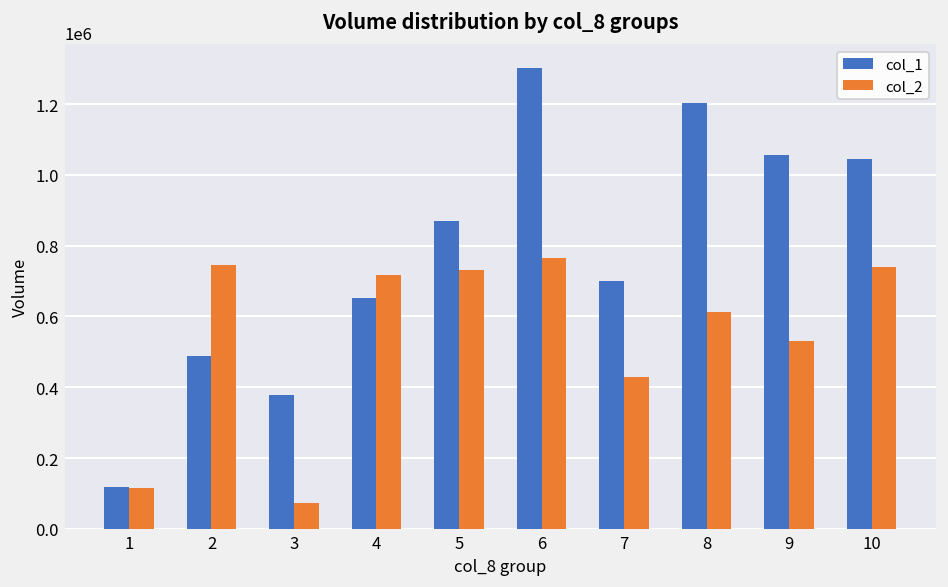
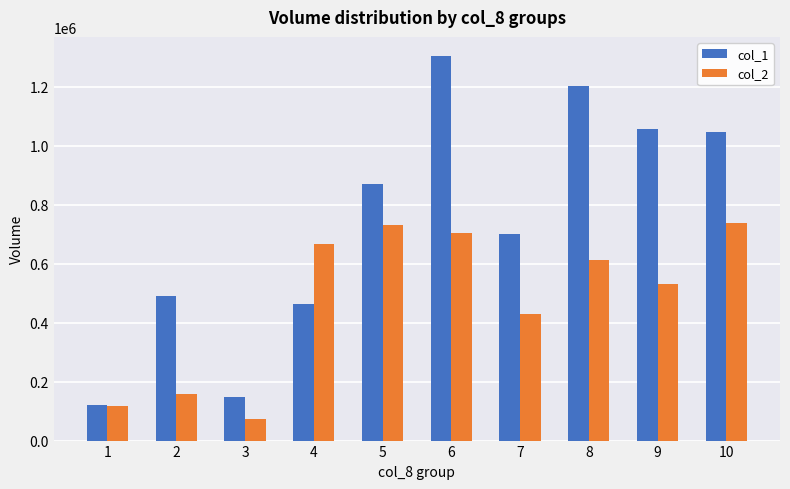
col_2, 2: 750000 -> 160000
col_1, 3: 380000 -> 150000
col_1, 4: 650000 -> 460000
col_2, 4: 720000 -> 670000
col_2, 6: 770000 -> 700000
